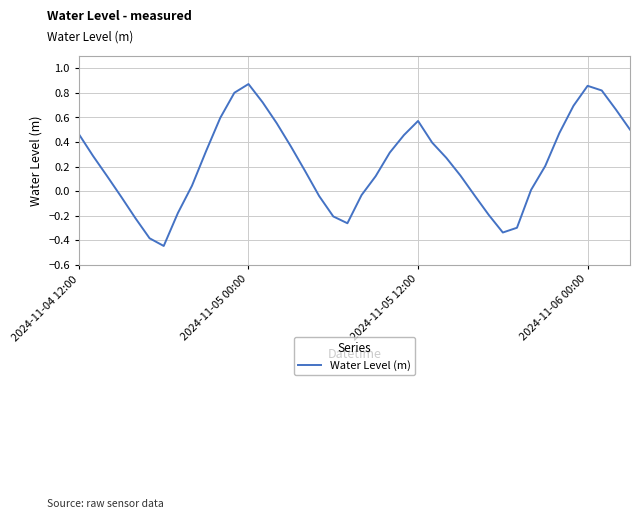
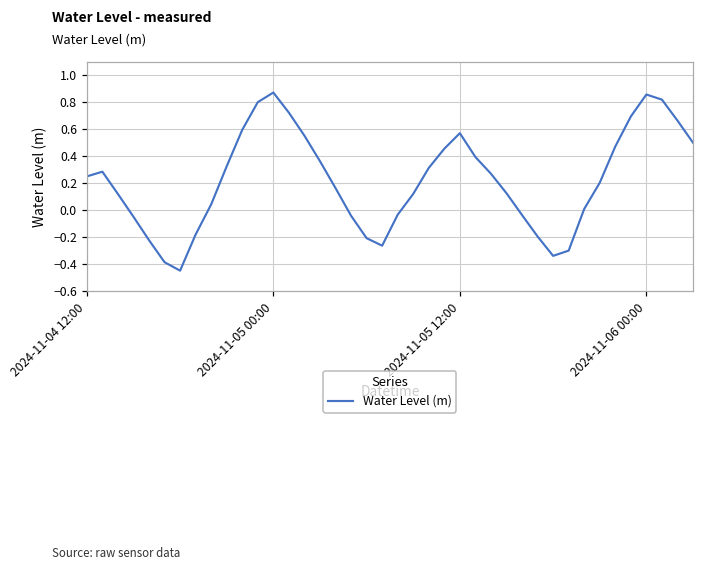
2024-11-04 12:00: 0.46 -> 0.25
